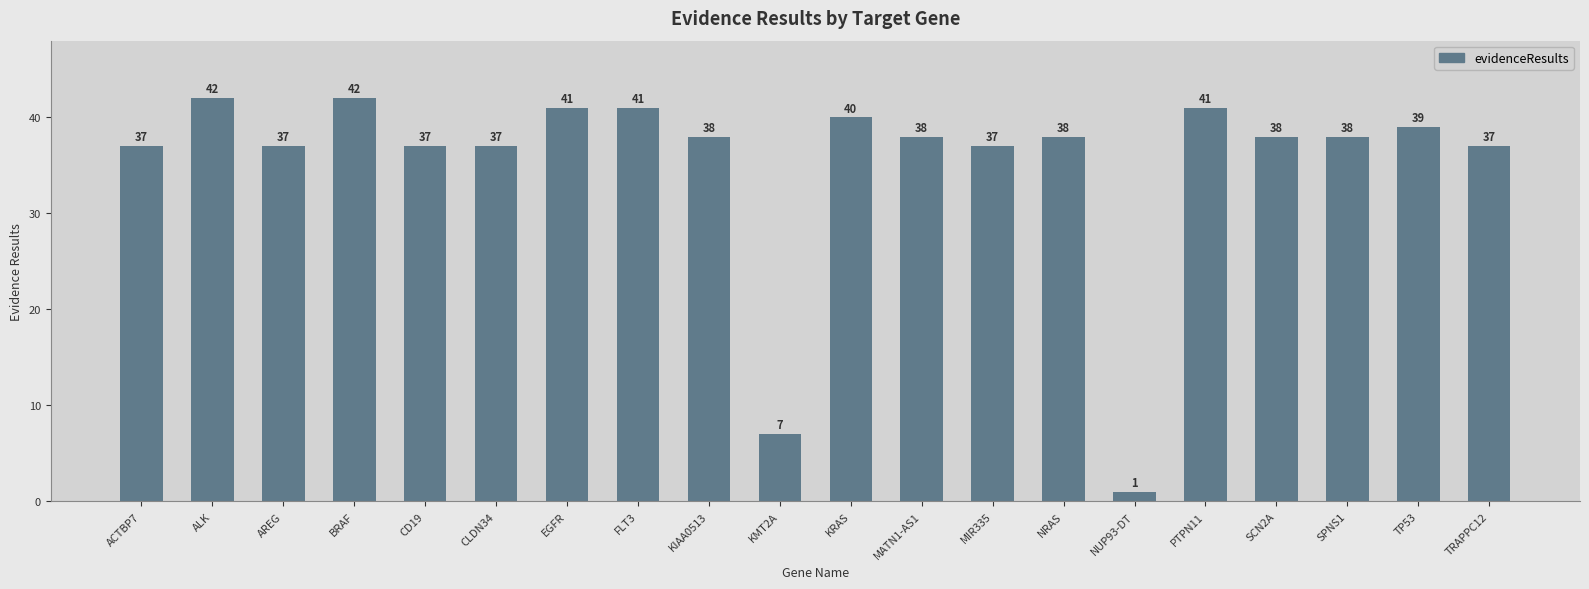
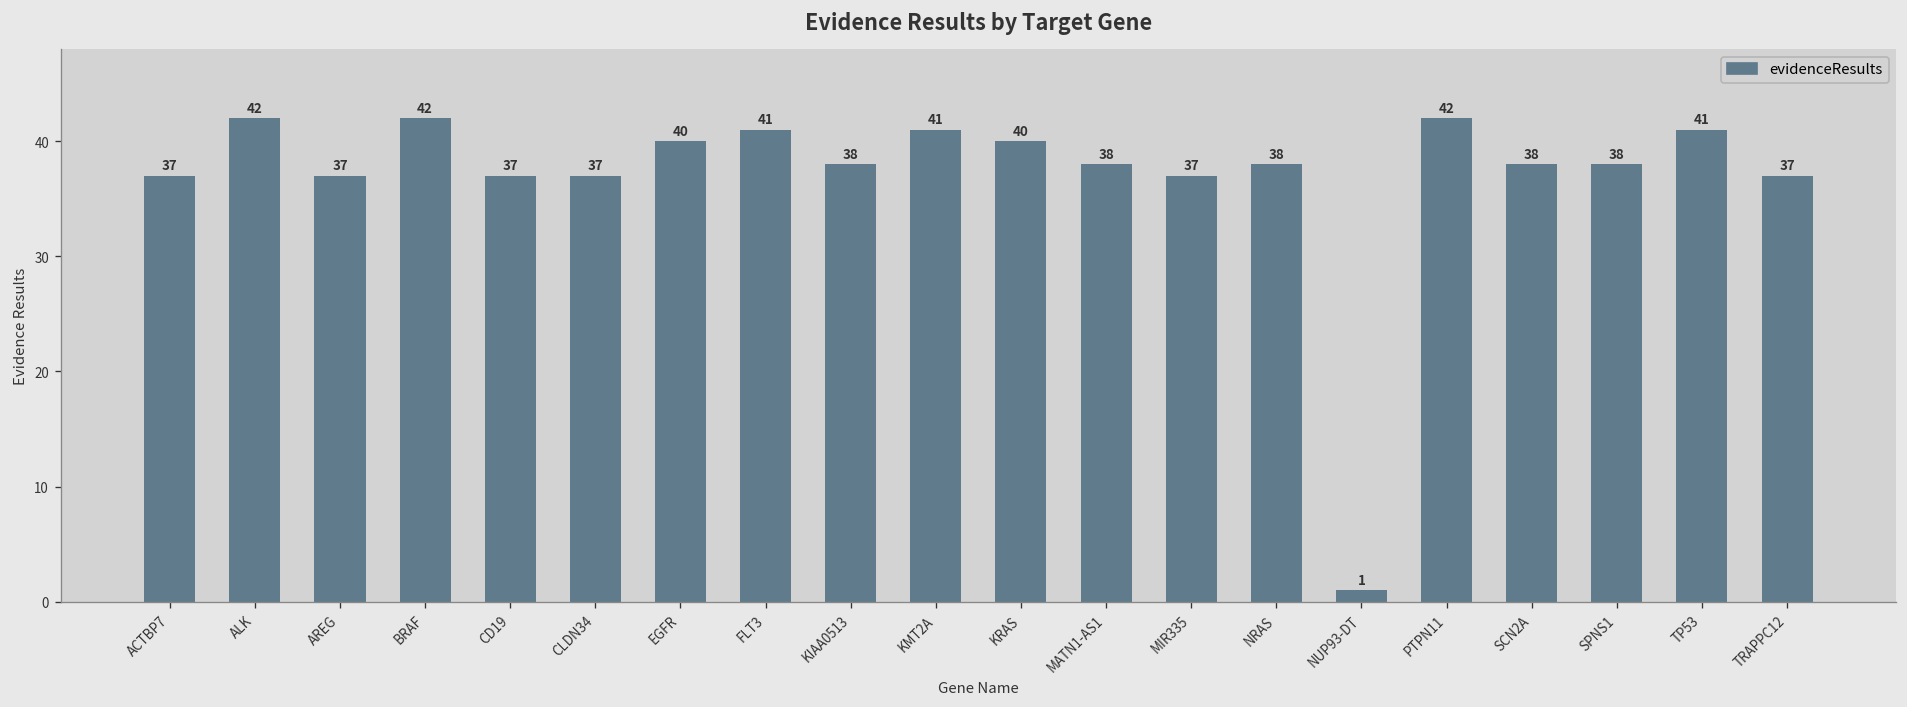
EGFR: 41 -> 40
KMT2A: 7 -> 41
PTPN11: 41 -> 42
TP53: 39 -> 41
